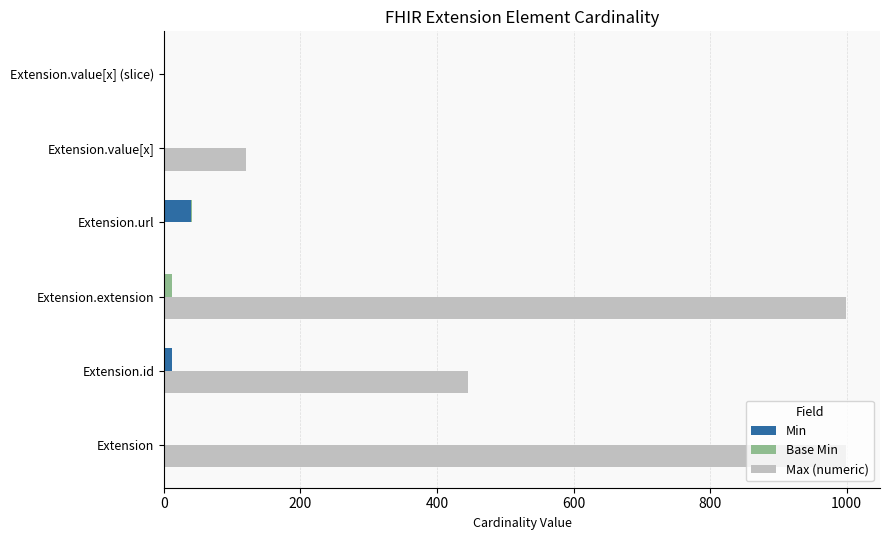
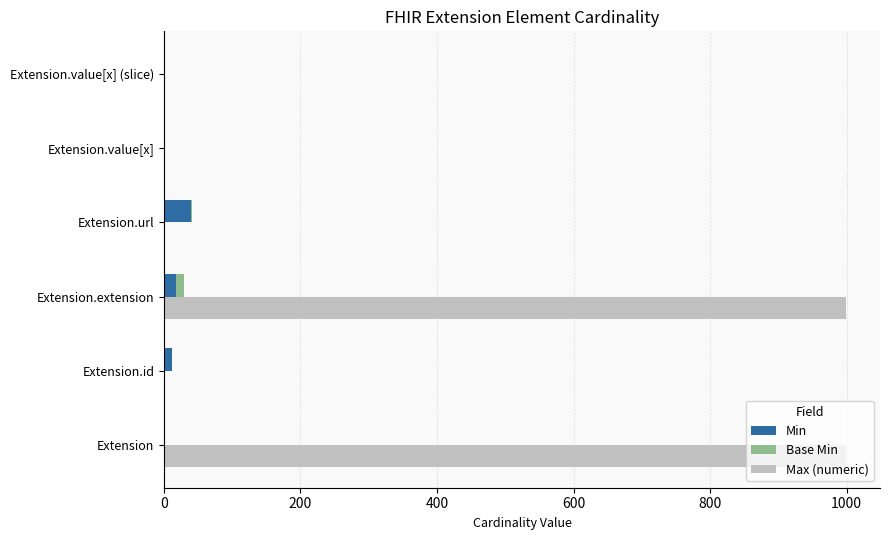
Max (numeric), Extension.value[x]: 120 -> 0
Min, Extension.extension: 0 -> 20
Max (numeric), Extension.id: 450 -> 0
